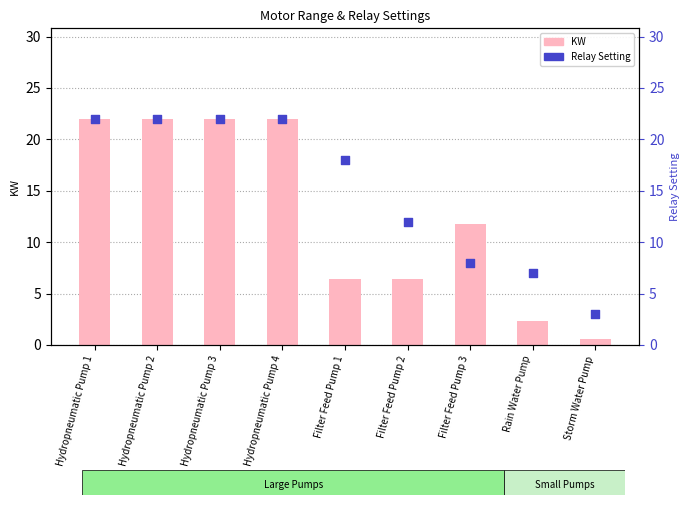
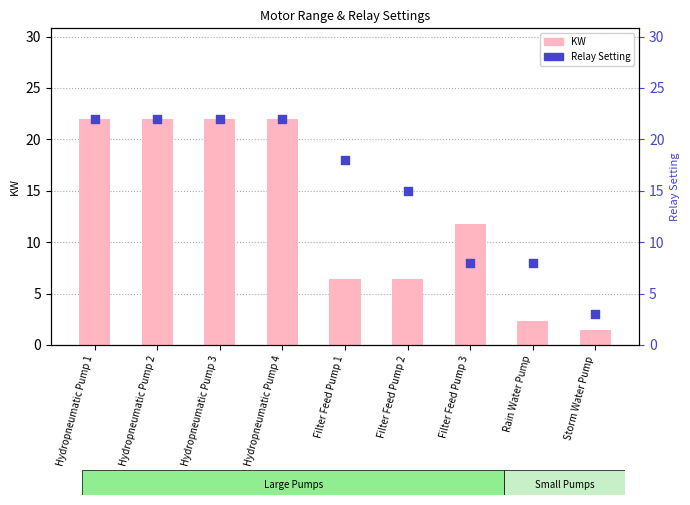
KW, Storm Water Pump: 0.6 -> 1.5
Relay Setting, Filter Feed Pump 2: 12 -> 15
Relay Setting, Rain Water Pump: 7 -> 8
